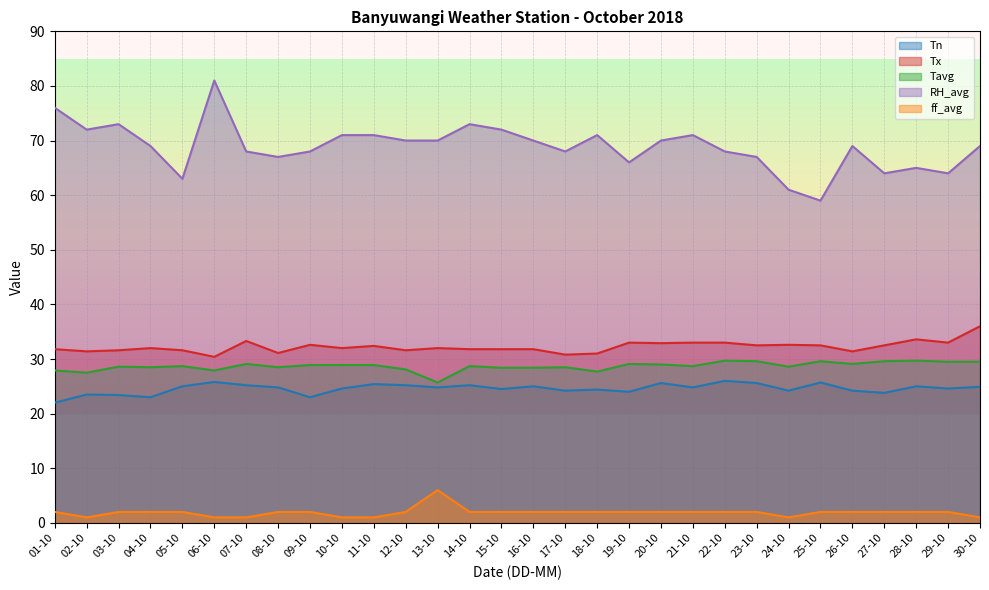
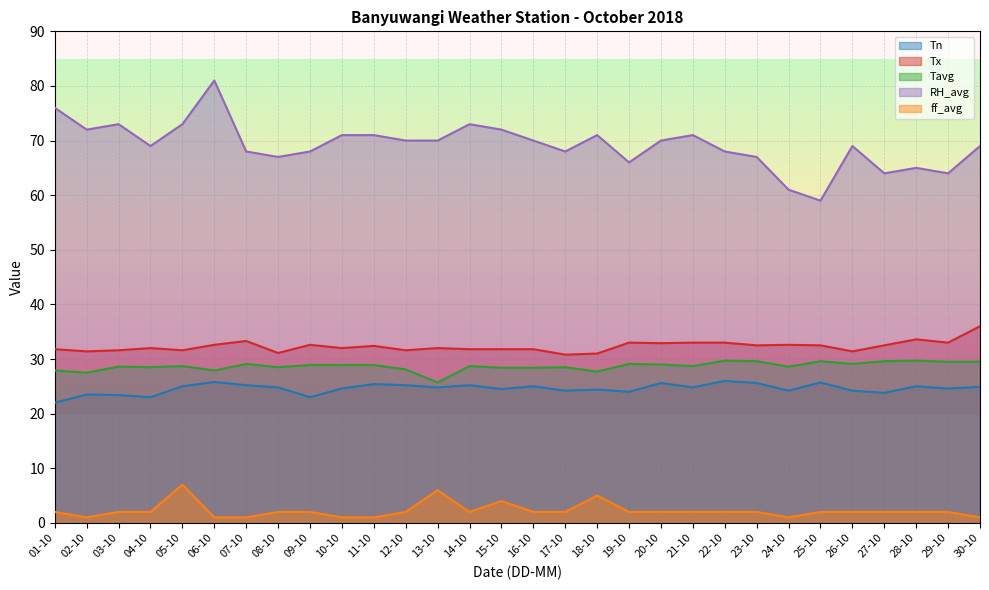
RH_avg, 05-10: 63 -> 73
ff_avg, 05-10: 2 -> 7
Tx, 06-10: 30 -> 33
ff_avg, 15-10: 2 -> 4
ff_avg, 18-10: 2 -> 5
